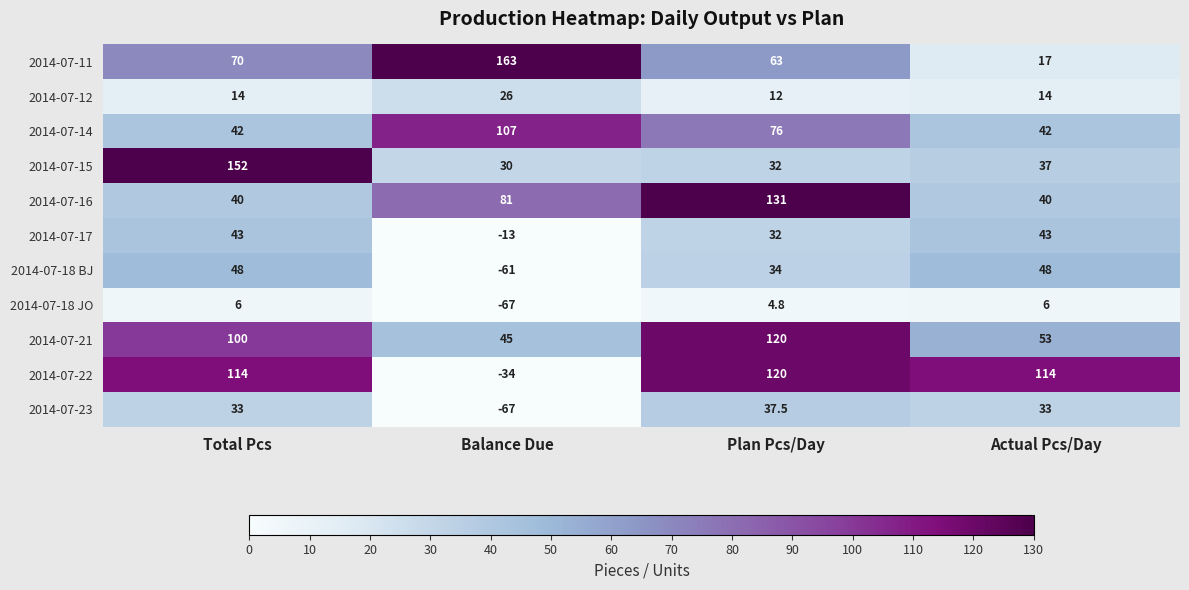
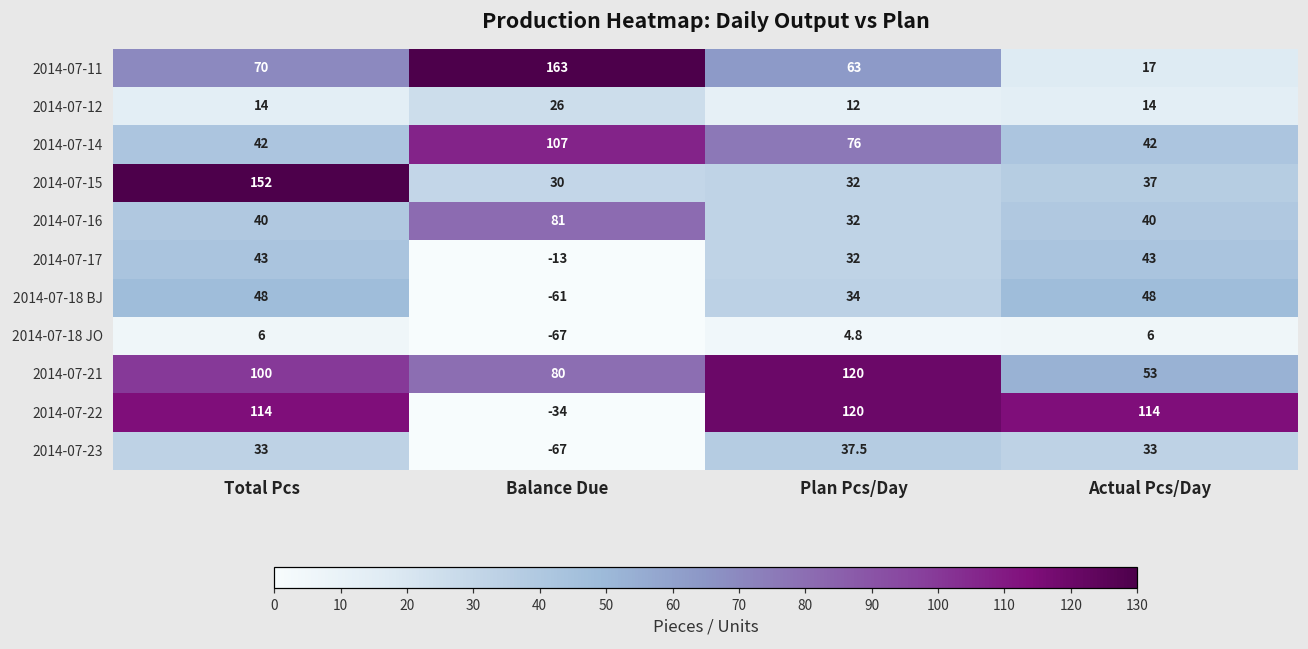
2014-07-16, Plan Pcs/Day: 131 -> 32
2014-07-21, Balance Due: 45 -> 80
